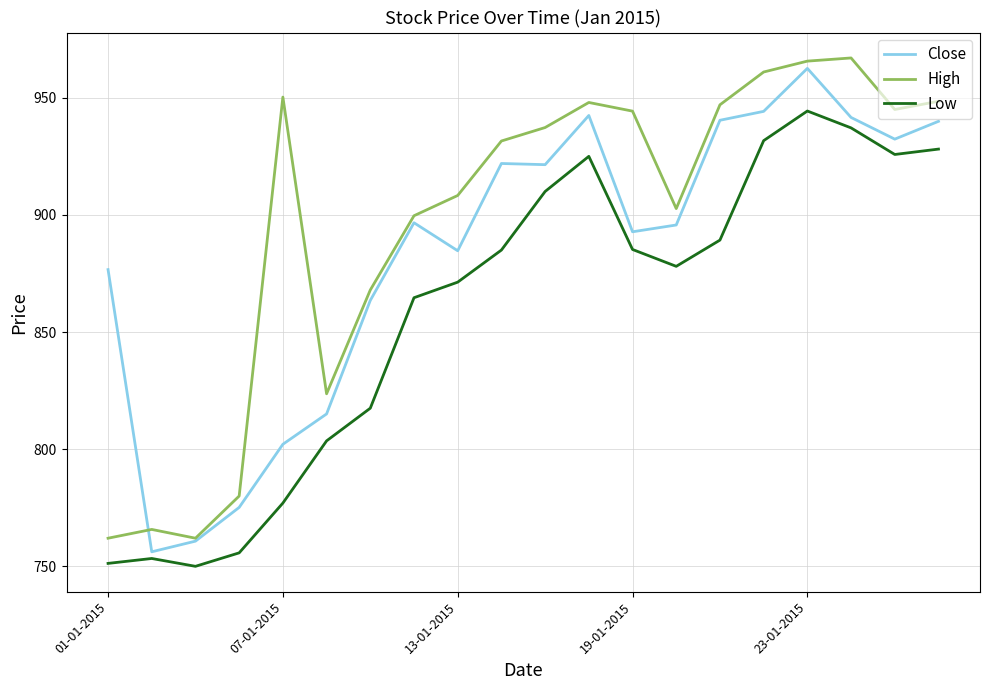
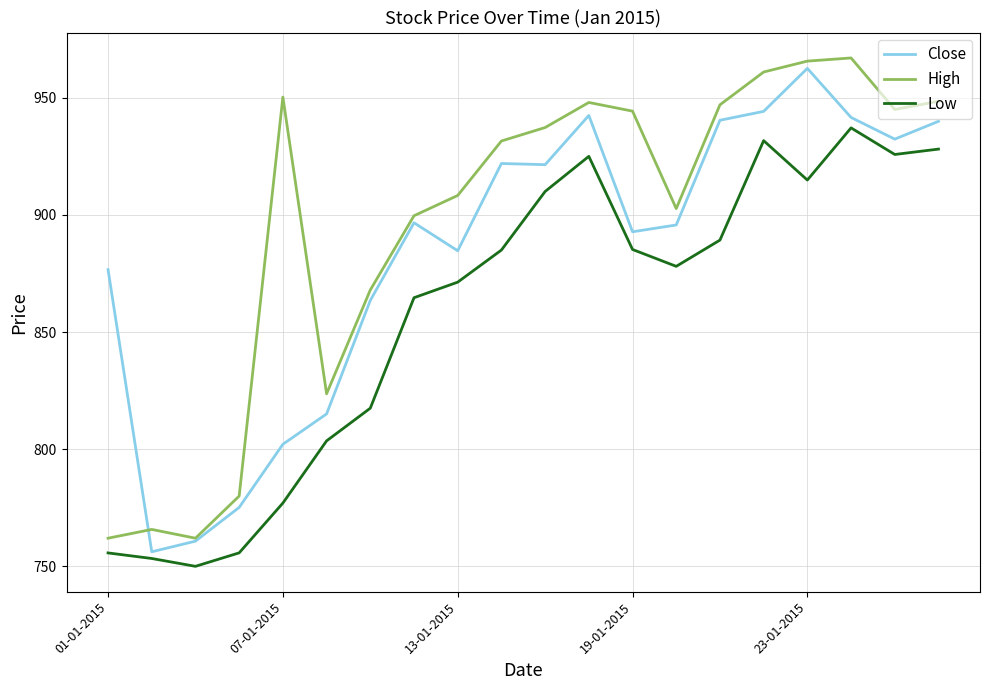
Low, 01-01-2015: 751 -> 756
Low, 23-01-2015: 944 -> 915
